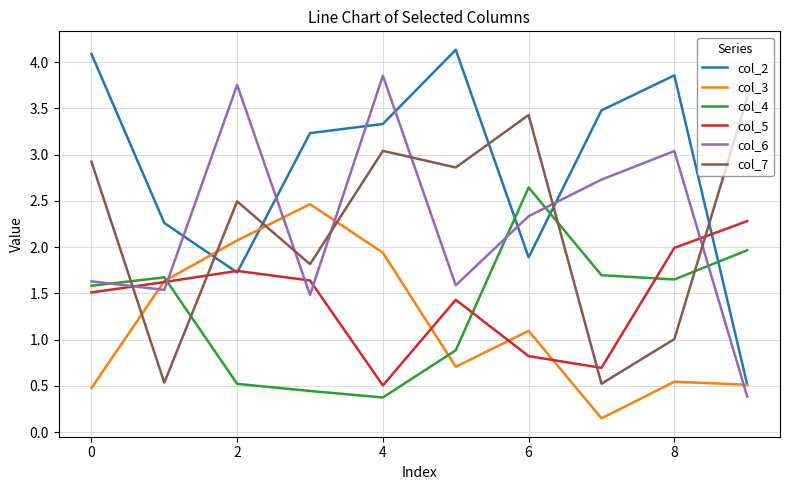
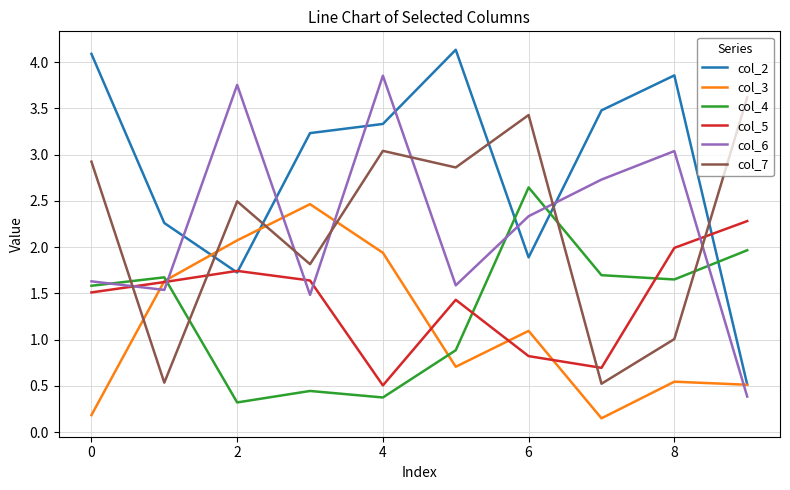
col_3, 0: 0.5 -> 0.2
col_4, 2: 0.5 -> 0.3
